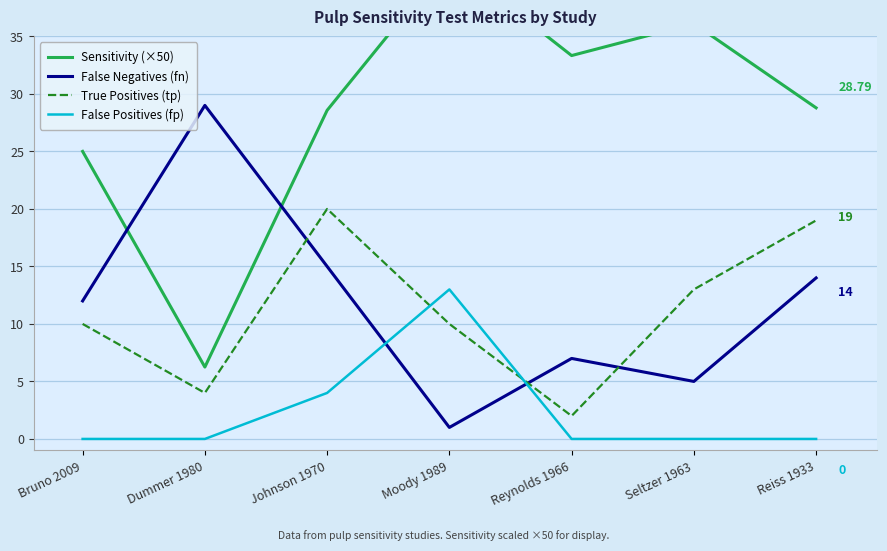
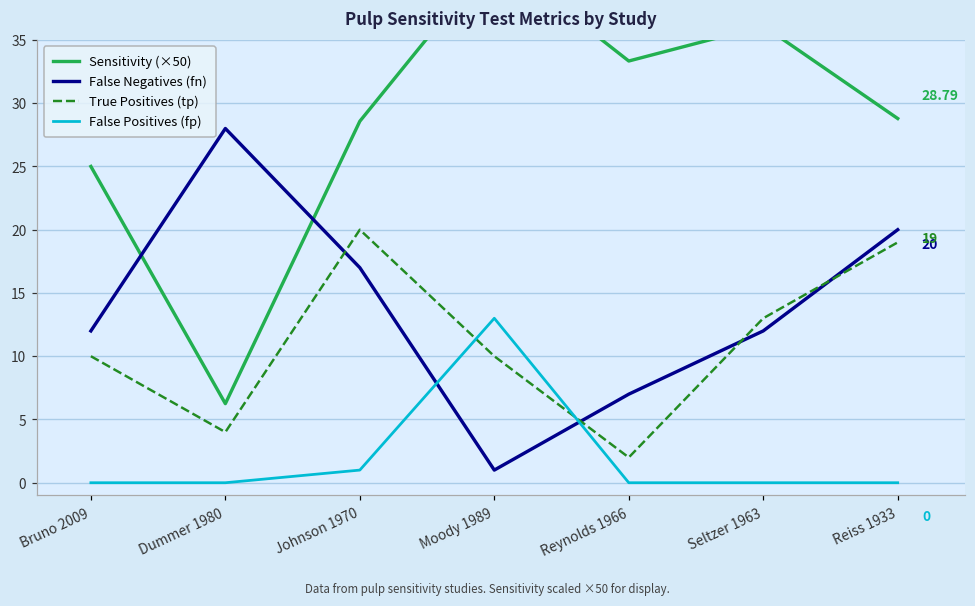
False Negatives (fn), Dummer 1980: 29 -> 28
False Negatives (fn), Johnson 1970: 15 -> 17
False Positives (fp), Johnson 1970: 4 -> 1
False Negatives (fn), Seltzer 1963: 5 -> 12
False Negatives (fn), Reiss 1933: 14 -> 20
